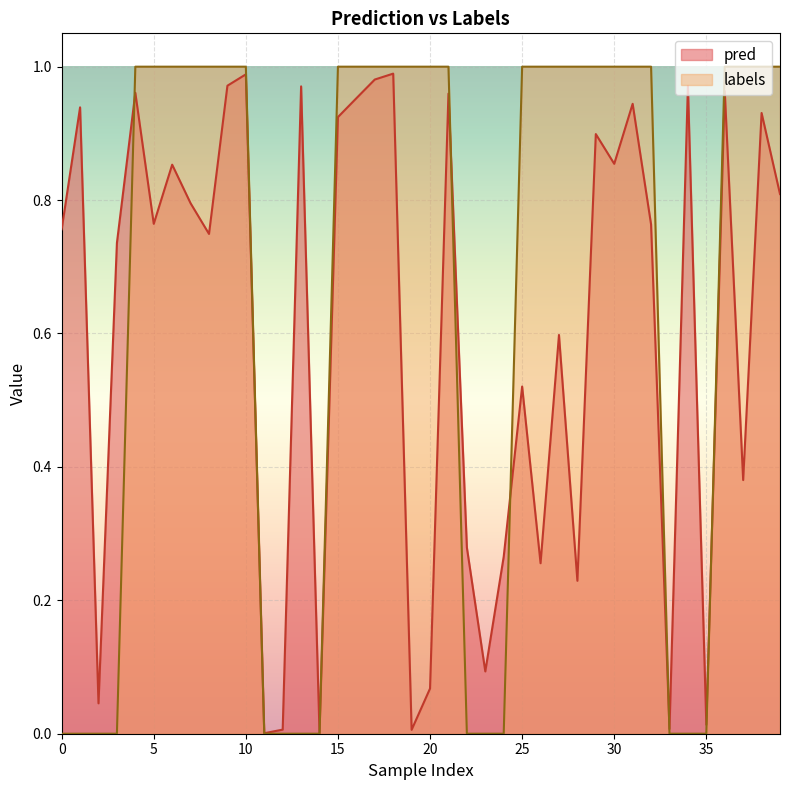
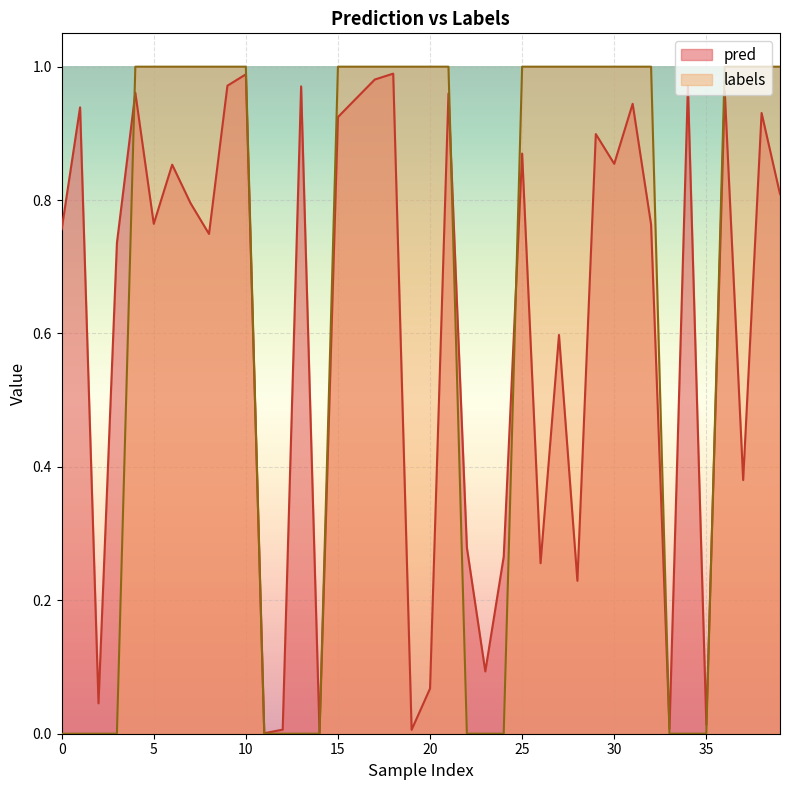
pred, 25: 0.52 -> 0.87
